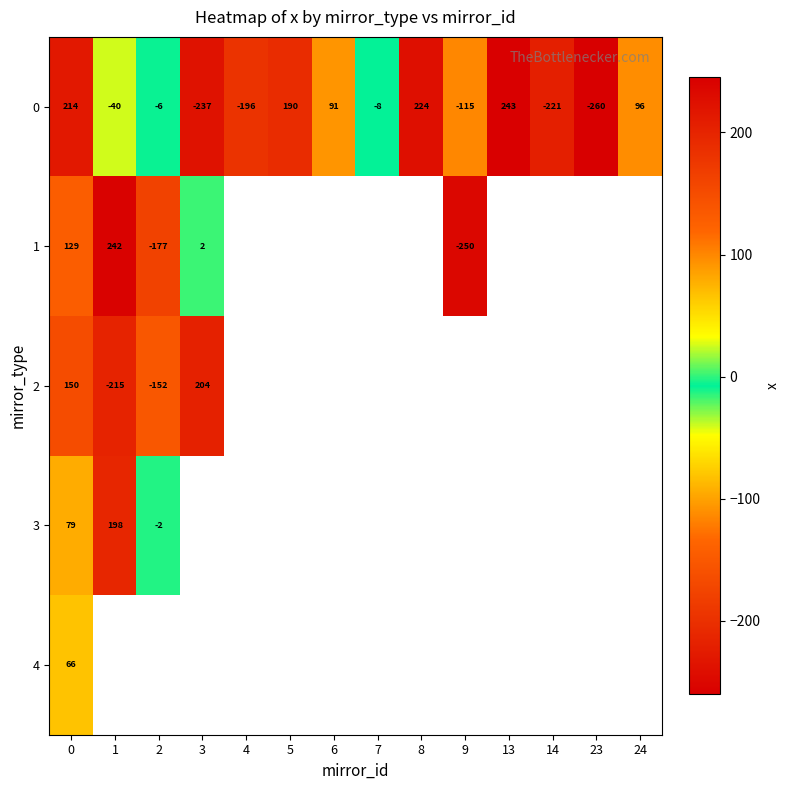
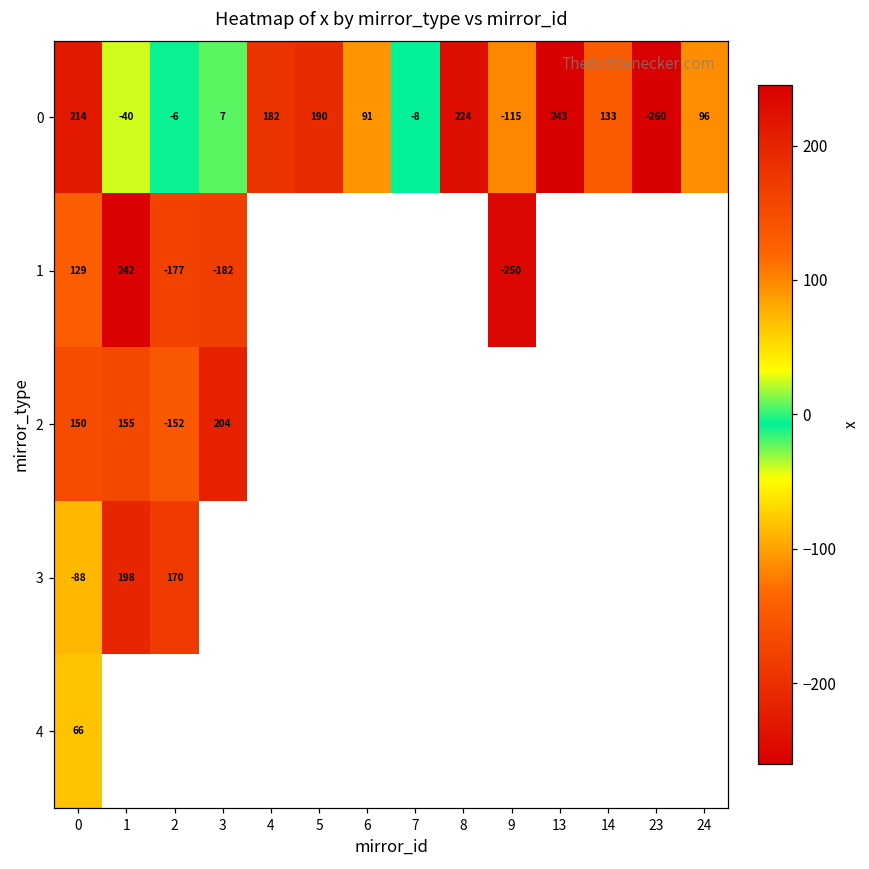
0, 3: -237 -> 7
0, 4: -196 -> 182
0, 14: -221 -> 133
1, 3: 2 -> -182
2, 1: -215 -> 155
3, 0: 79 -> -88
3, 2: -2 -> 170
